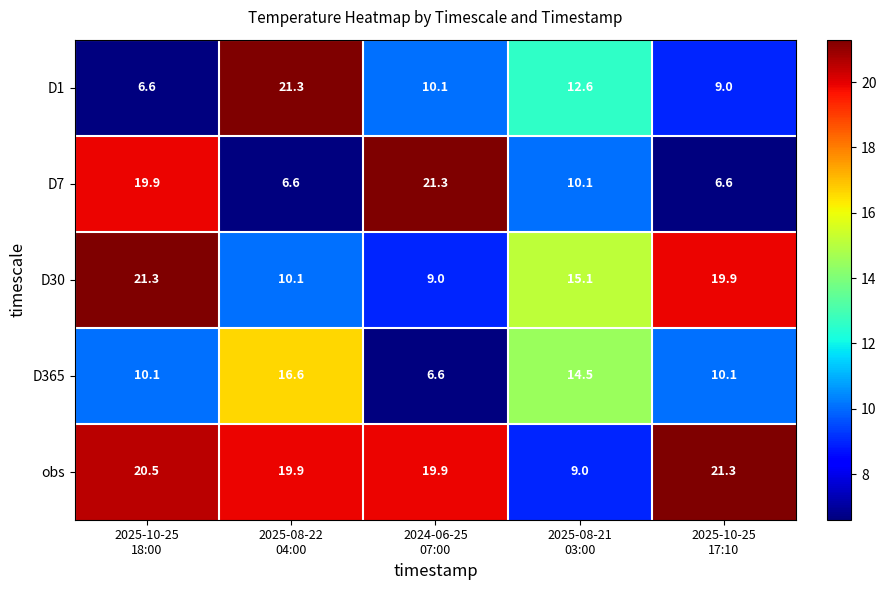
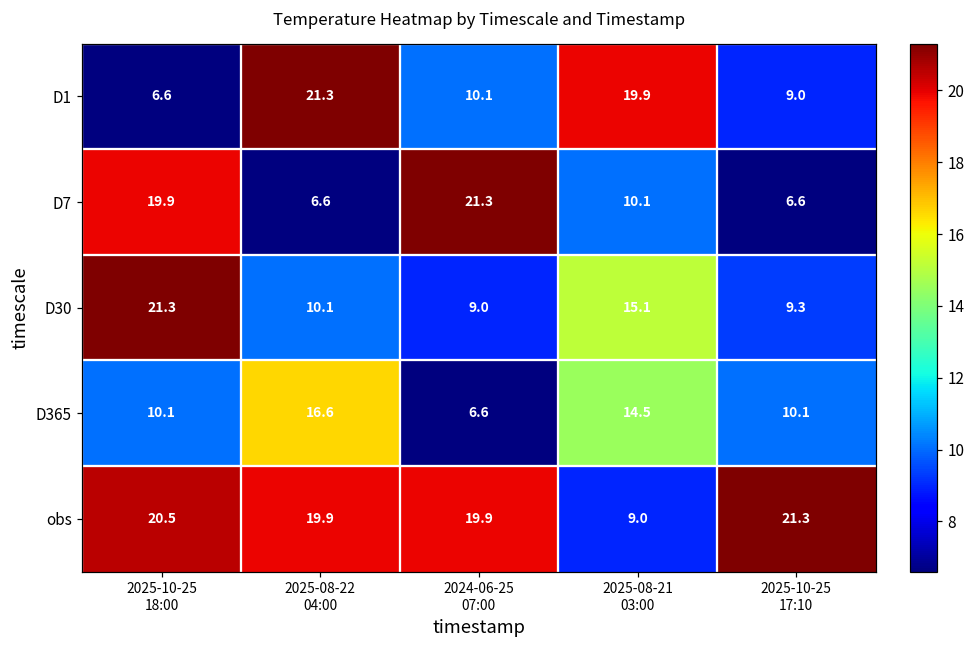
D1, 2025-08-21 03:00: 12.6 -> 19.9
D30, 2025-10-25 17:10: 19.9 -> 9.3
